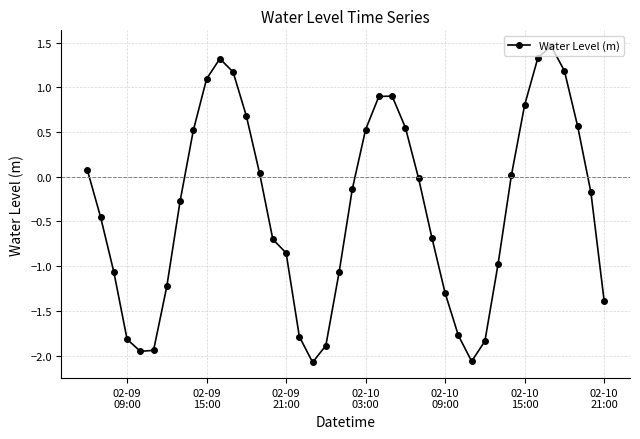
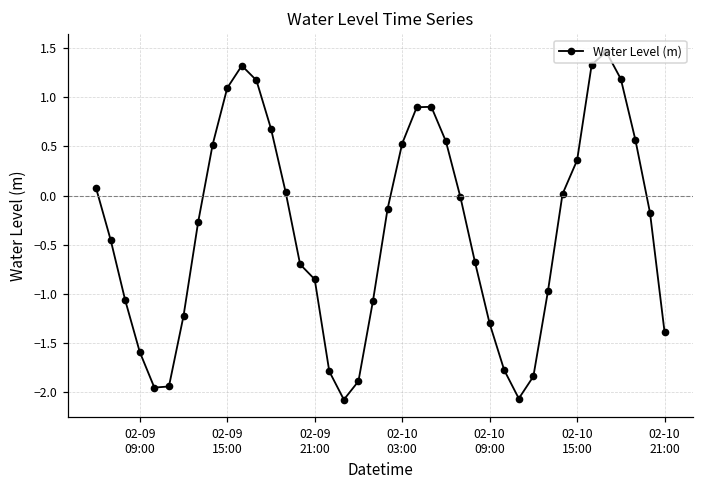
02-09 09:00: -1.8 -> -1.6
02-10 15:00: 0.8 -> 0.4
